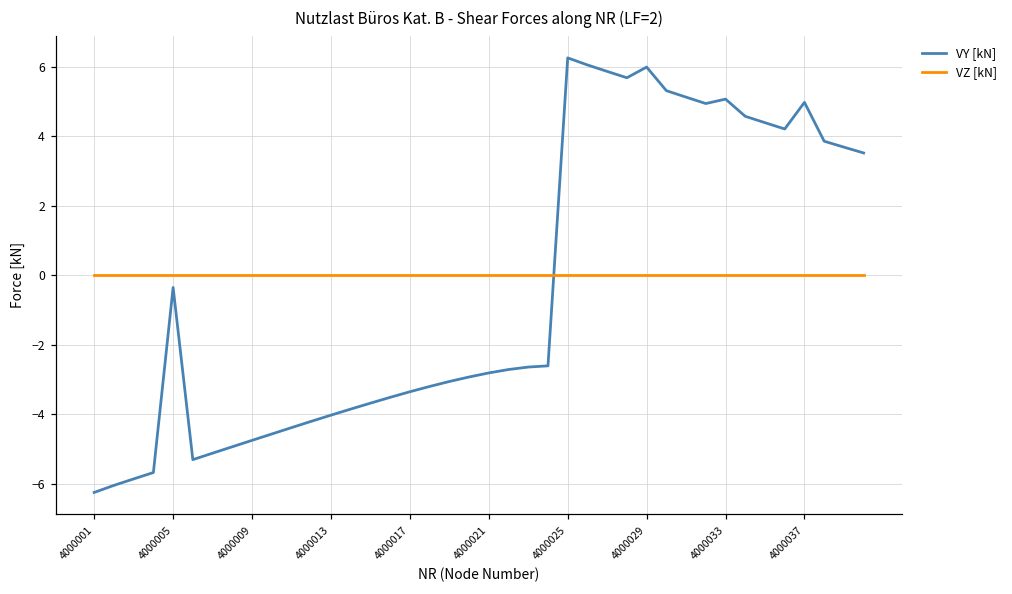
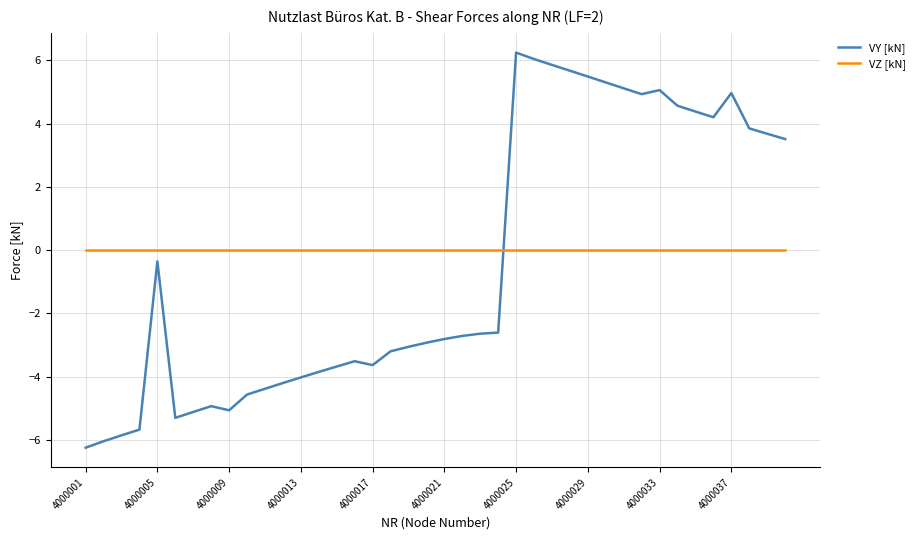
VY [kN], 4000009: -4.8 -> -5.1
VY [kN], 4000017: -3.4 -> -3.6
VY [kN], 4000029: 6.0 -> 5.5
